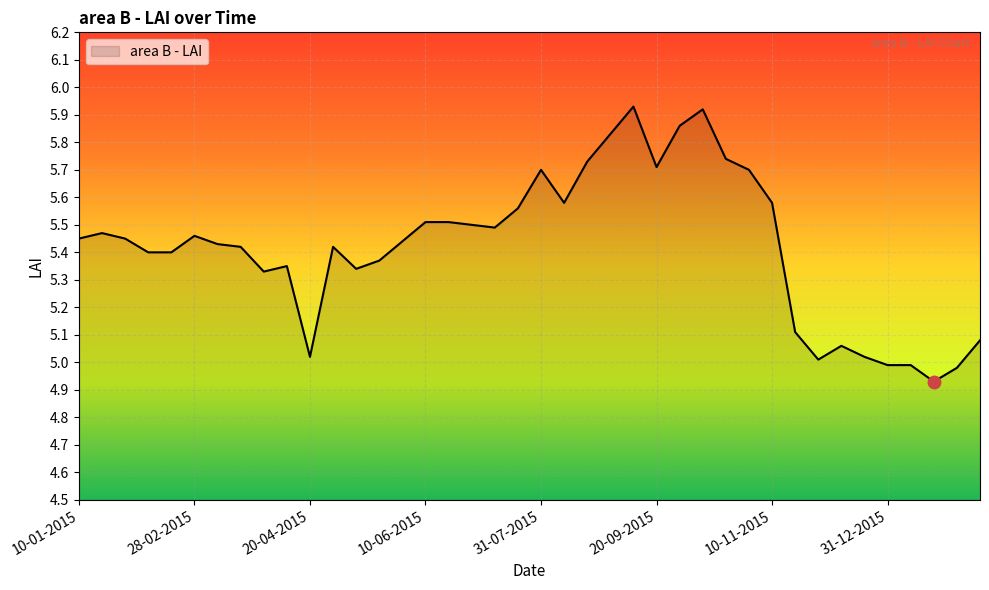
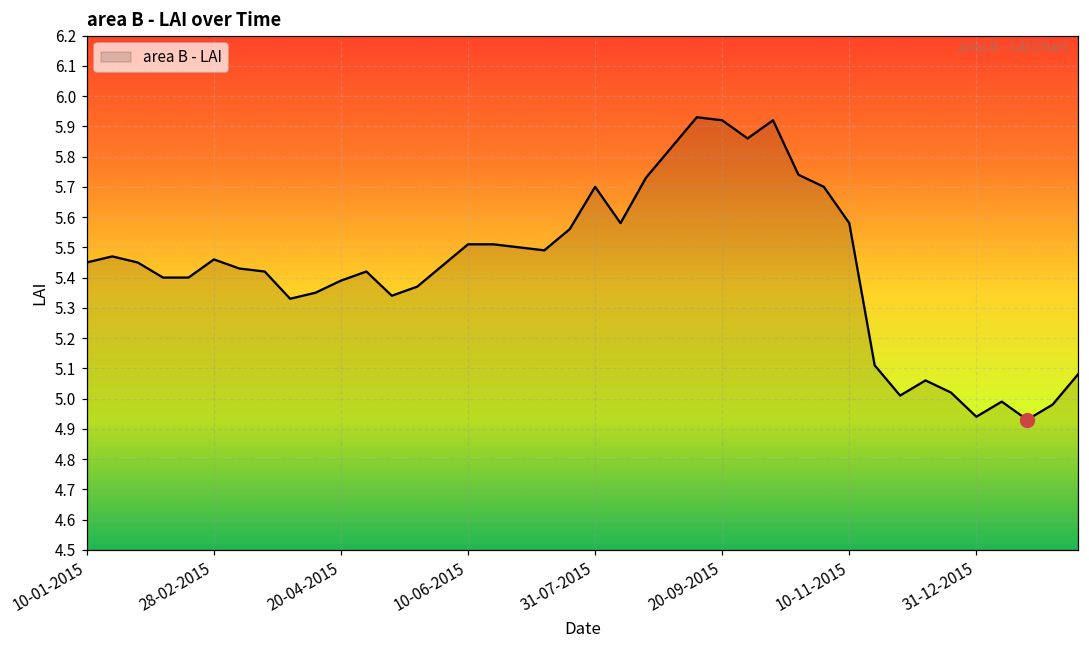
area B - LAI, 20-04-2015: 5.02 -> 5.39
area B - LAI, 20-09-2015: 5.71 -> 5.92
area B - LAI, 31-12-2015: 4.99 -> 4.94
